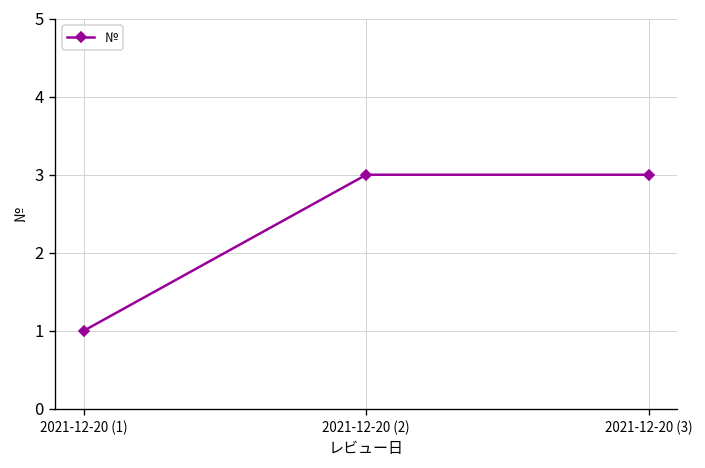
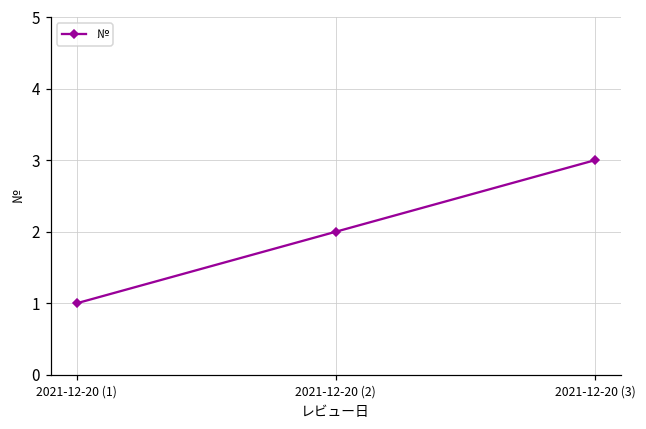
2021-12-20 (2): 3 -> 2
